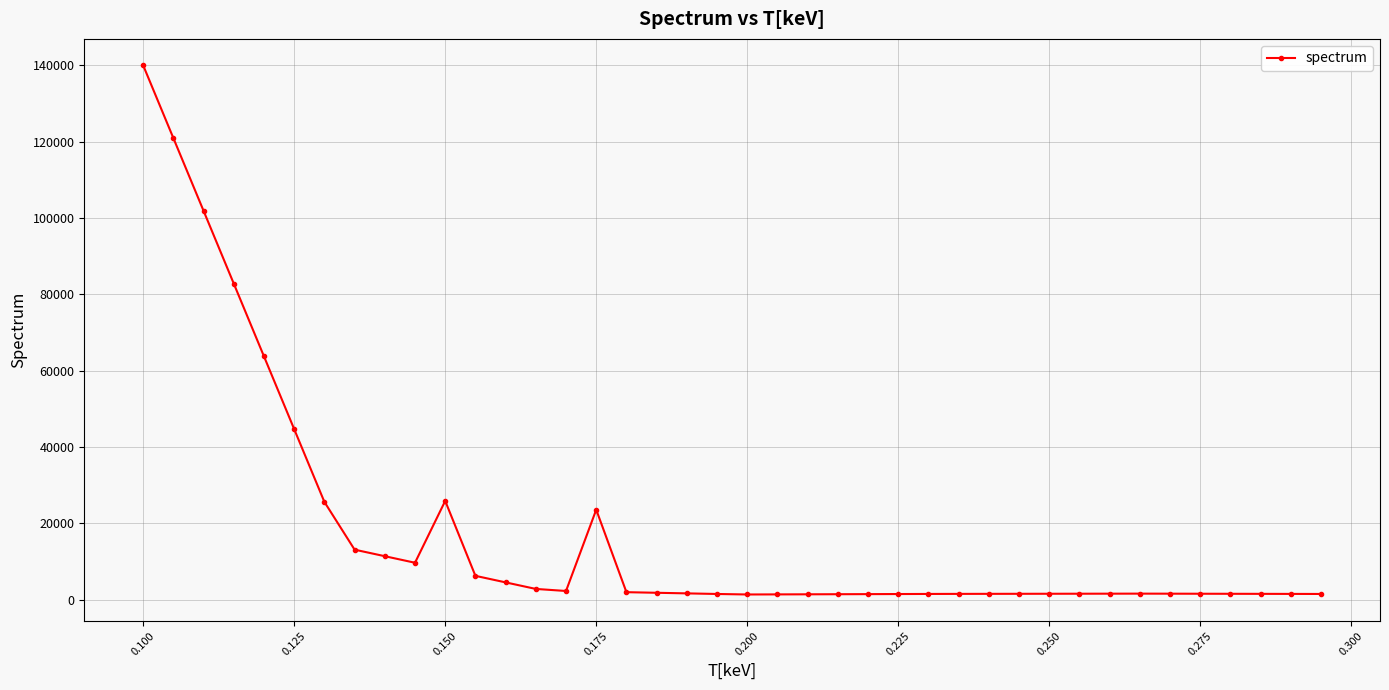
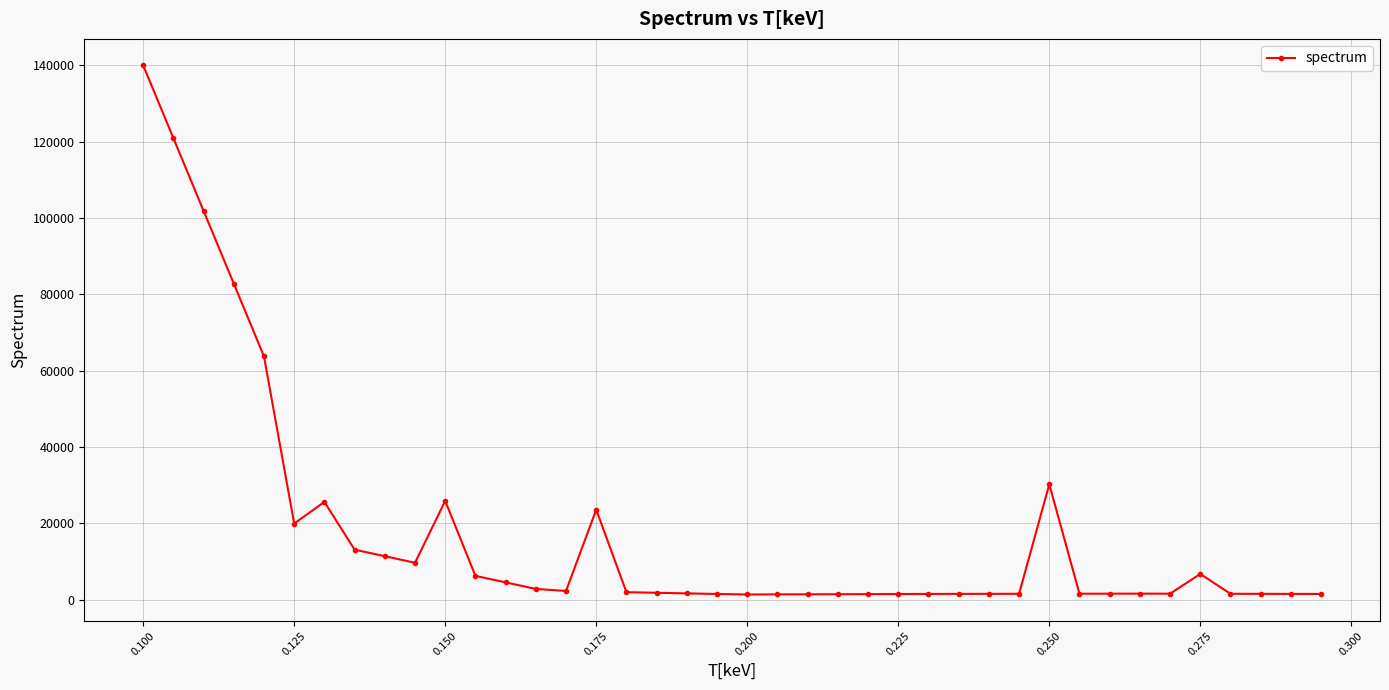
0.125: 45000 -> 20000
0.250: 2000 -> 30000
0.275: 2000 -> 7000
